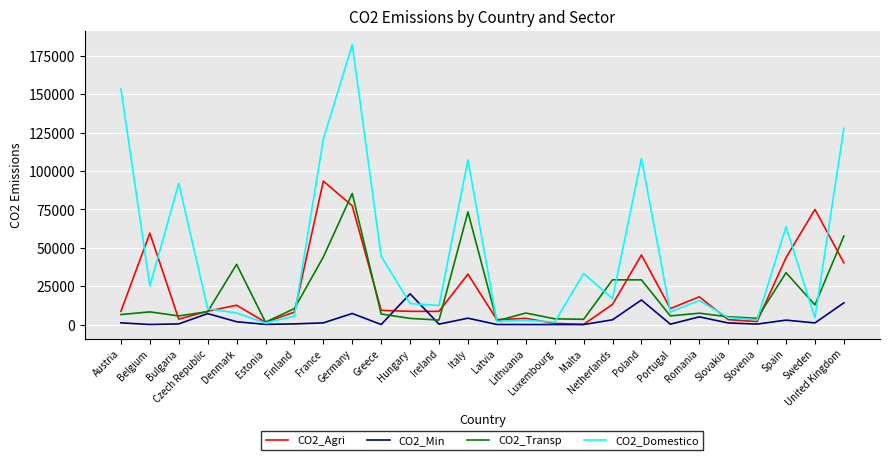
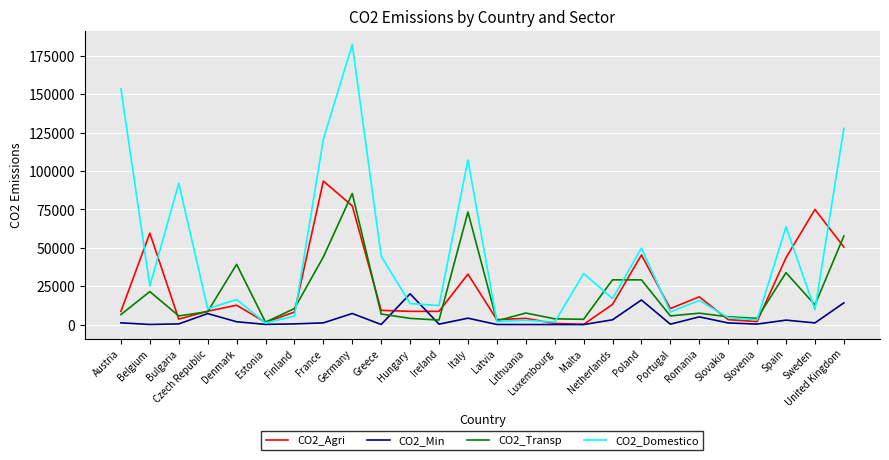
CO2_Transp, Belgium: 8000 -> 21000
CO2_Domestico, Denmark: 8000 -> 16000
CO2_Domestico, Poland: 108000 -> 50000
CO2_Domestico, Sweden: 4000 -> 10000
CO2_Agri, United Kingdom: 40000 -> 50000
